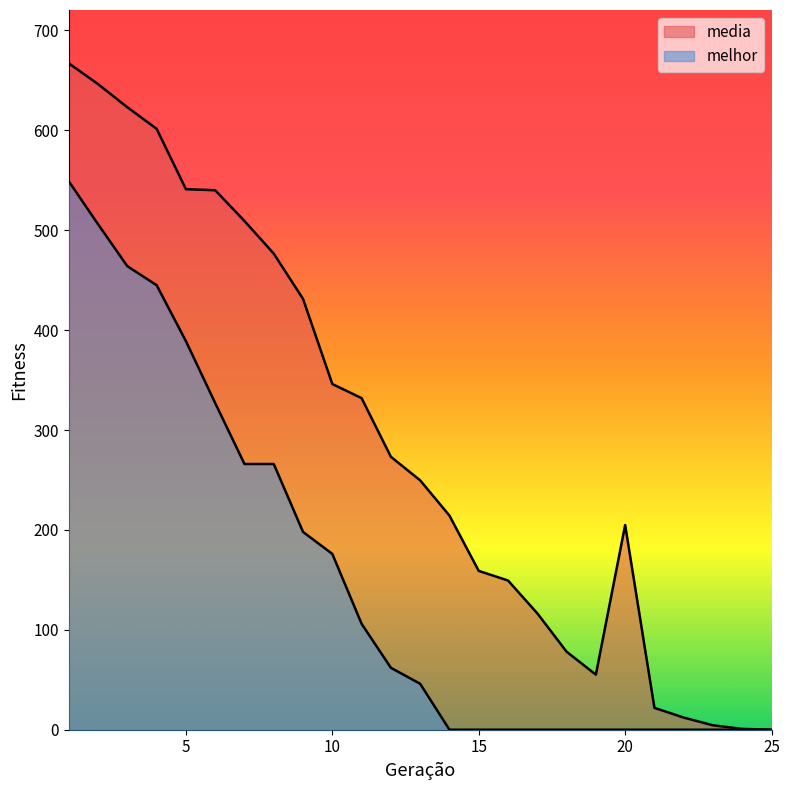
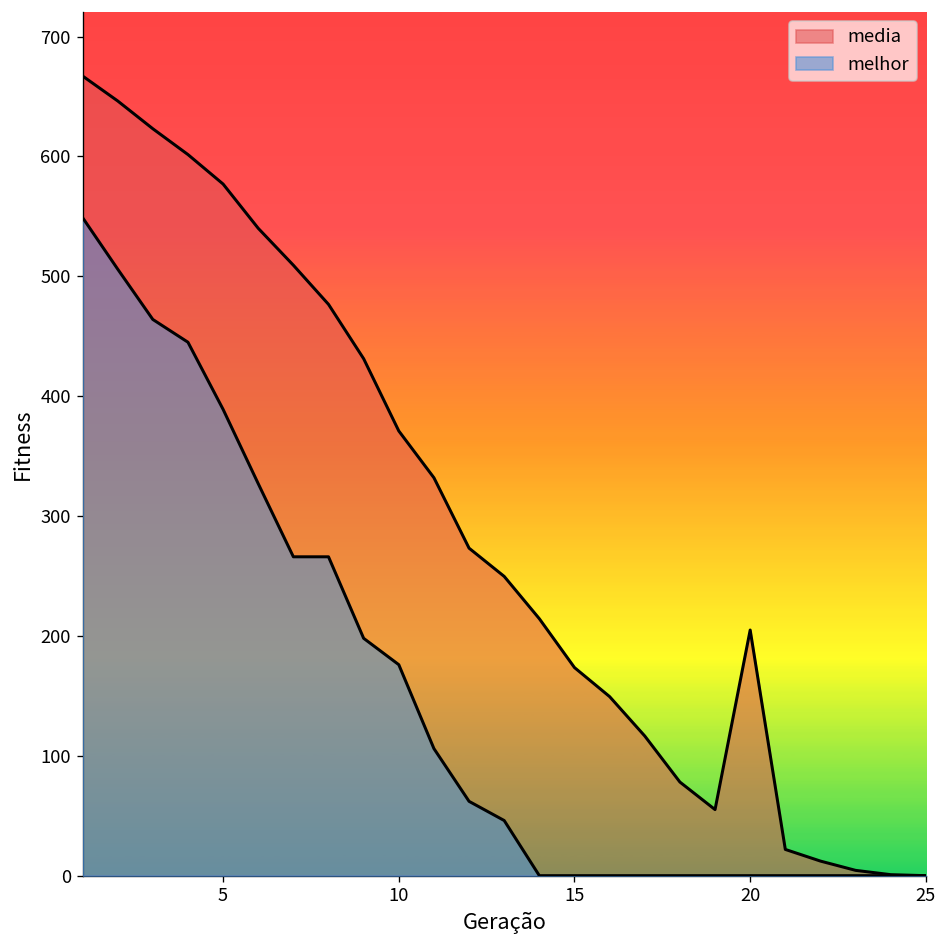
media, 5: 540 -> 580
media, 10: 350 -> 370
media, 15: 160 -> 170
